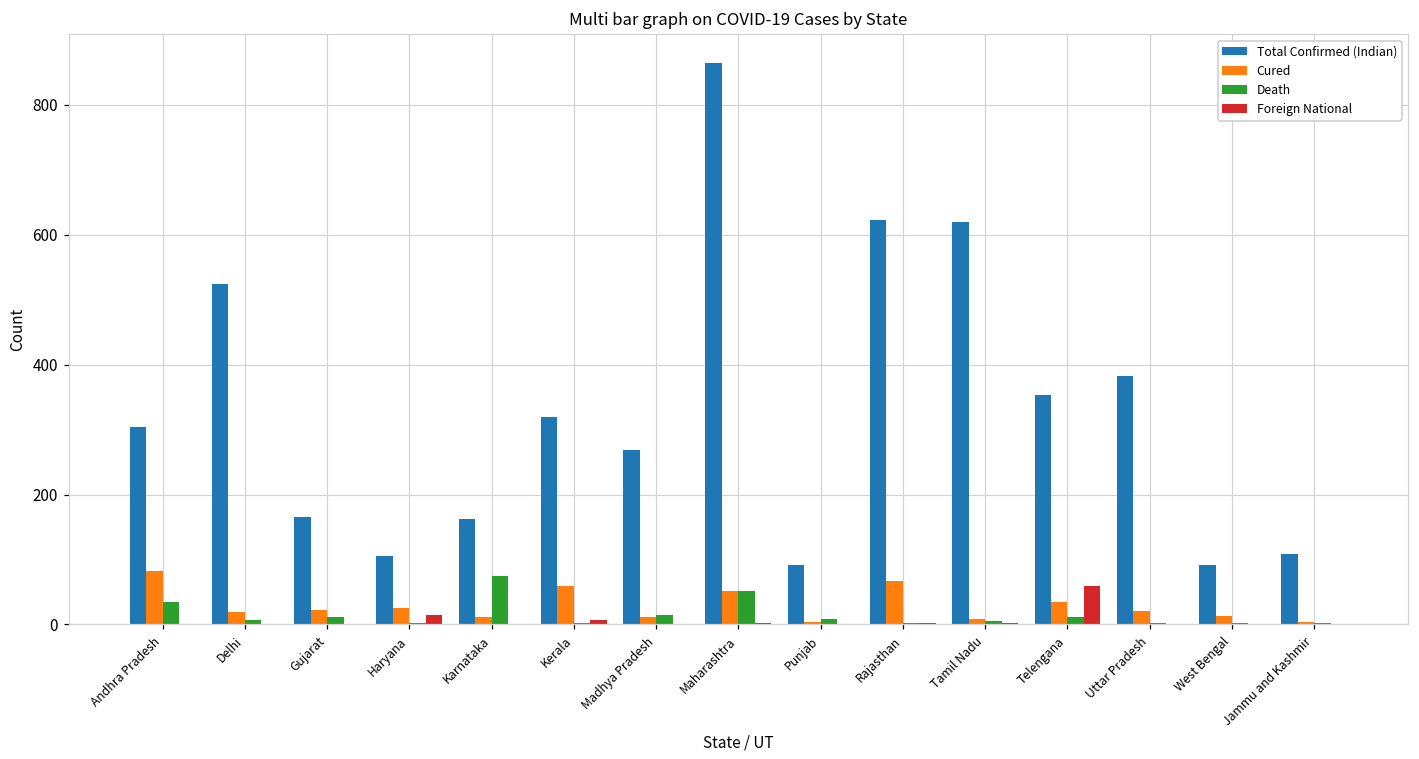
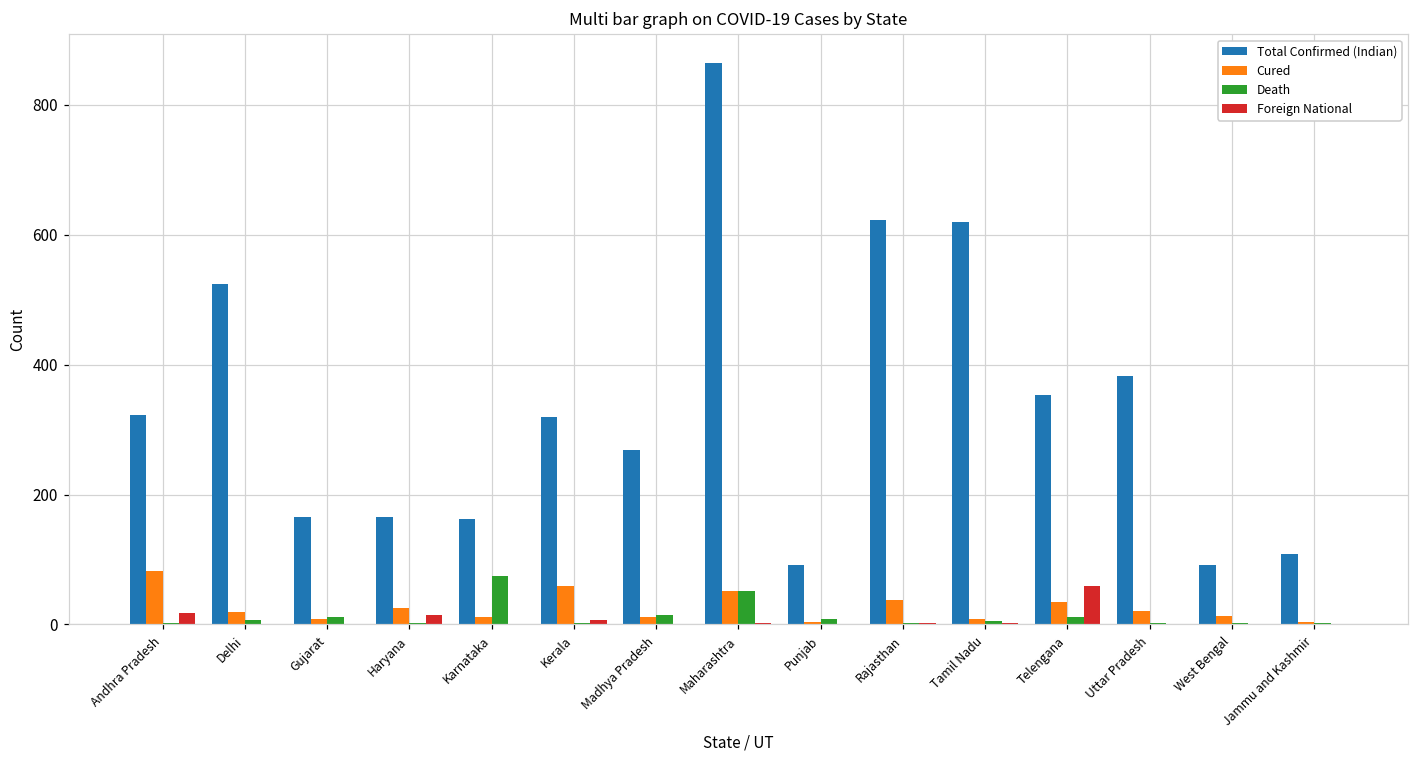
Total Confirmed (Indian), Andhra Pradesh: 300 -> 320
Death, Andhra Pradesh: 40 -> 0
Foreign National, Andhra Pradesh: 0 -> 20
Cured, Gujarat: 20 -> 10
Total Confirmed (Indian), Haryana: 110 -> 170
Cured, Rajasthan: 70 -> 40
